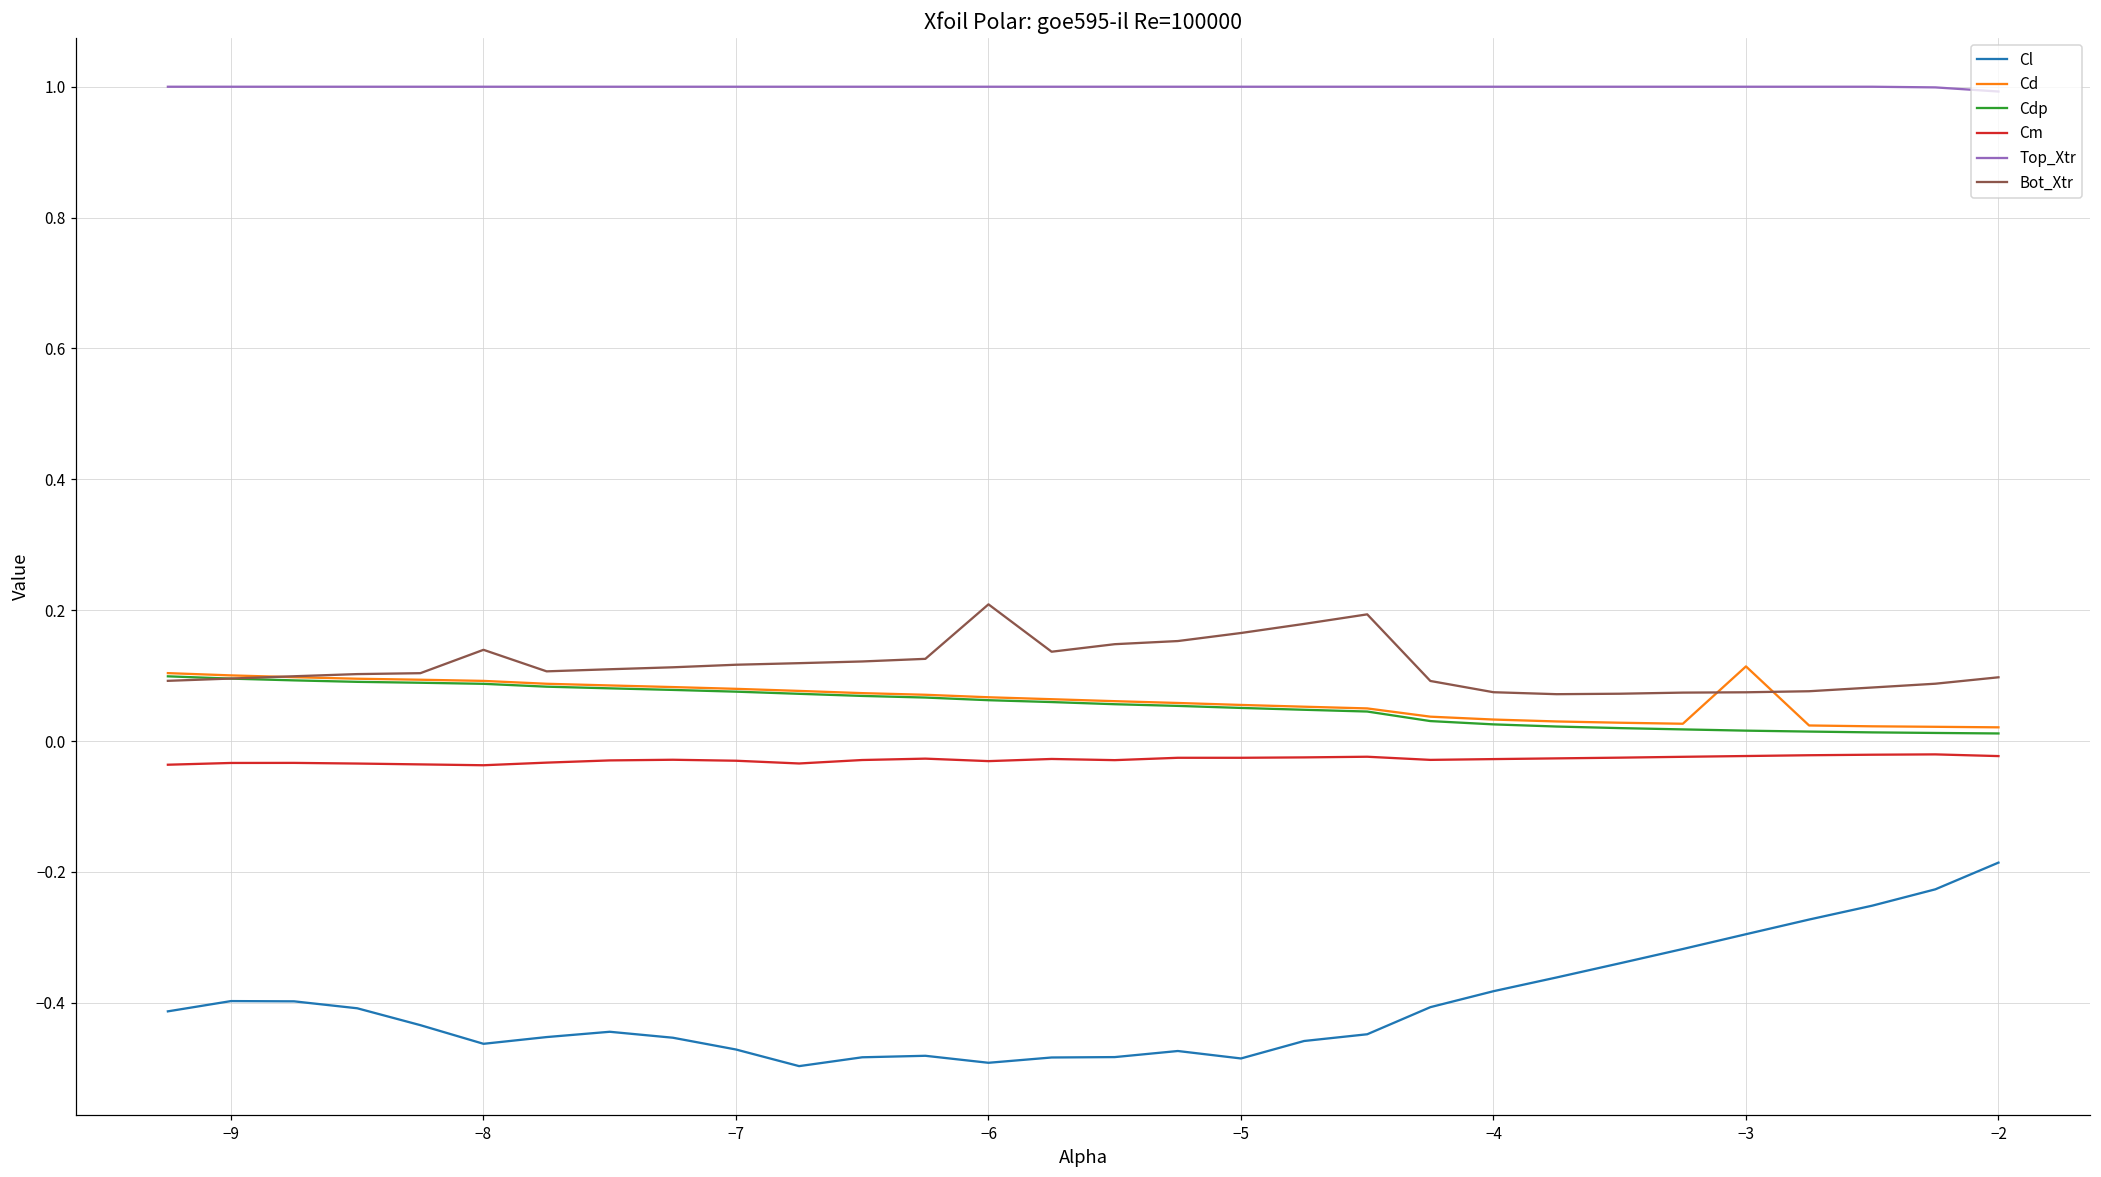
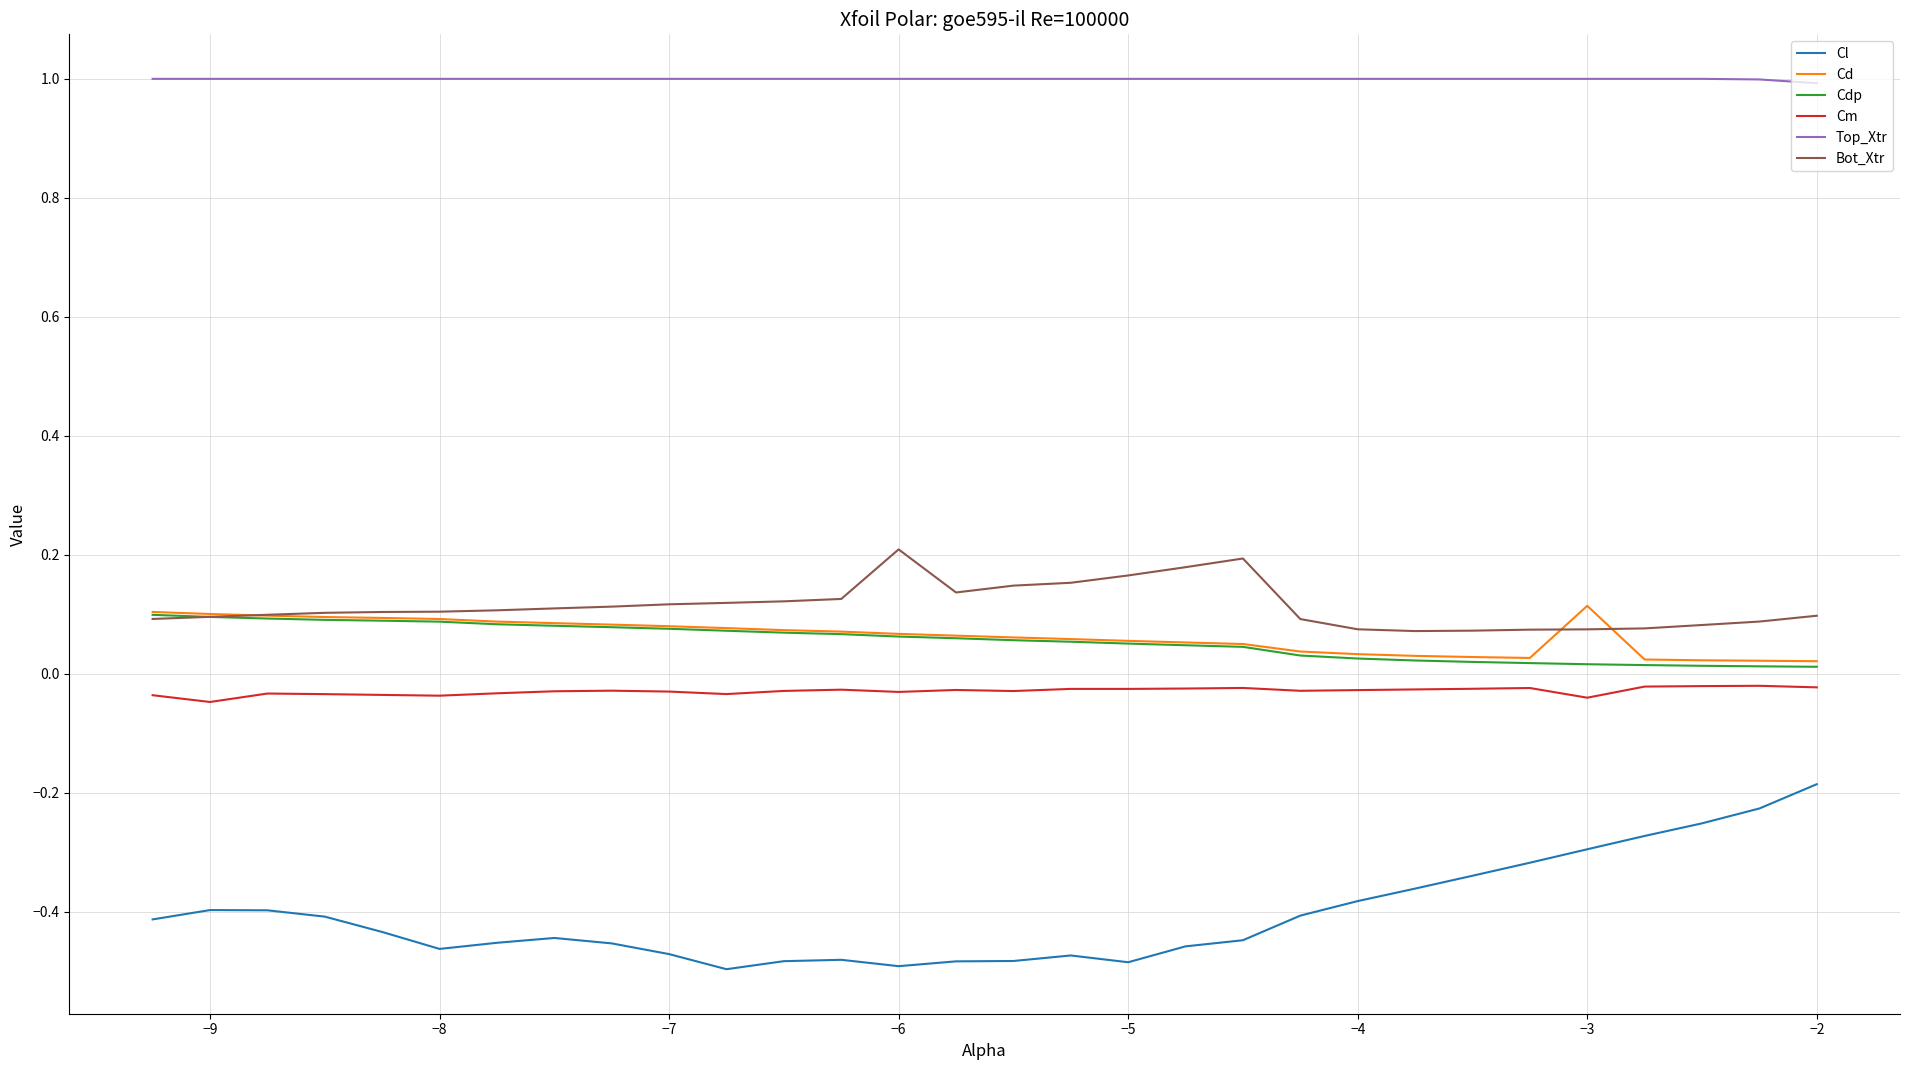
Cm, −9: -0.03 -> -0.05
Bot_Xtr, −8: 0.14 -> 0.10
Cm, −3: -0.02 -> -0.04
